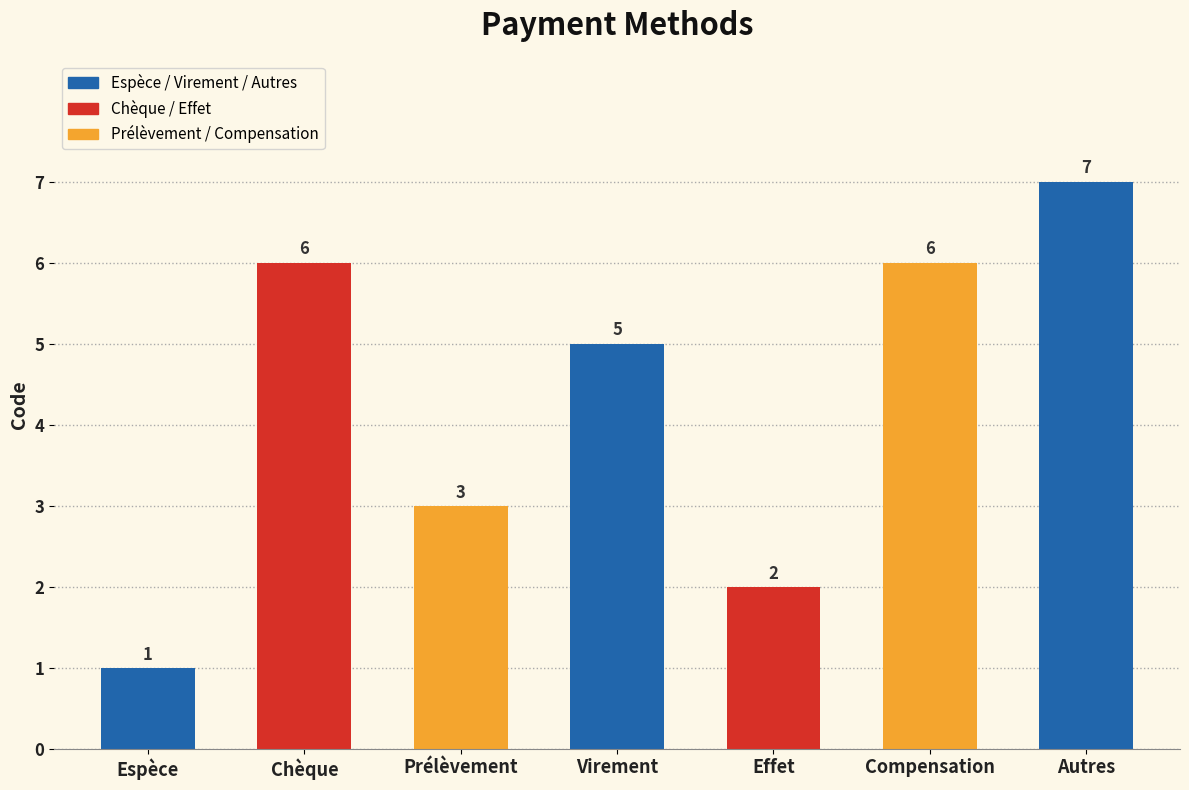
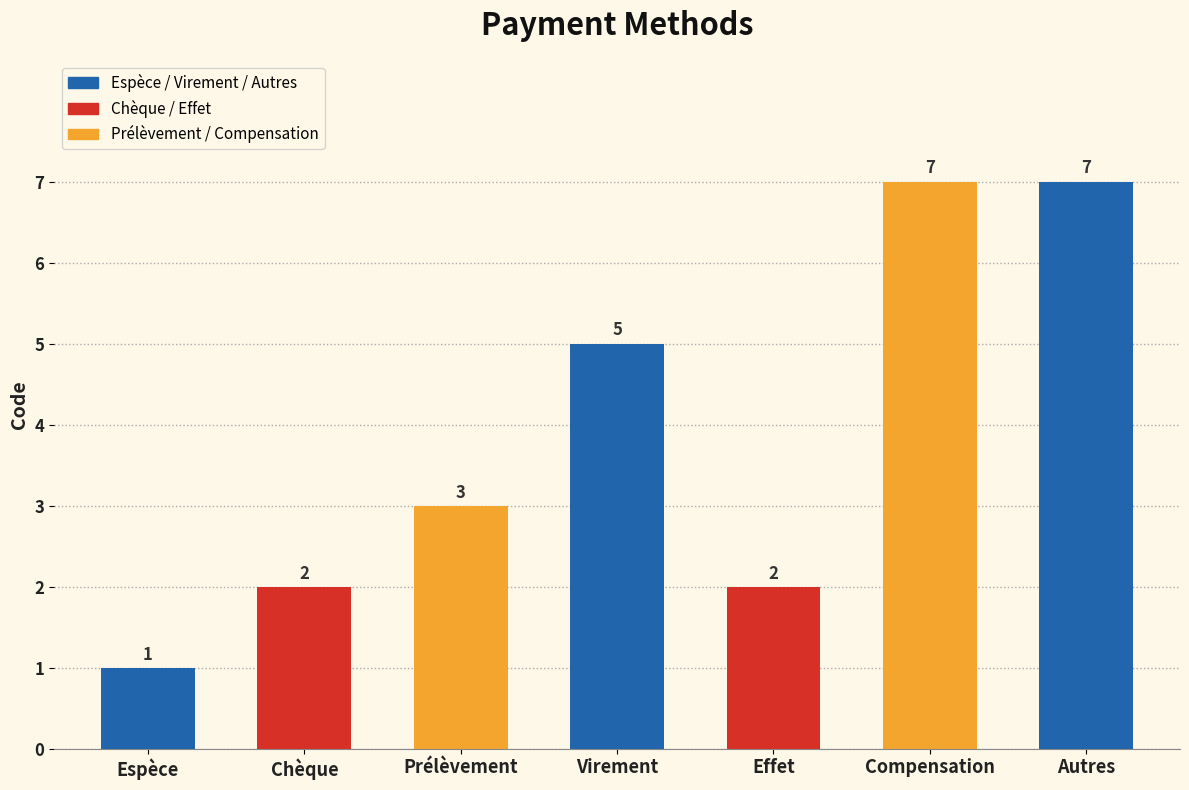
Chèque: 6 -> 2
Compensation: 6 -> 7
